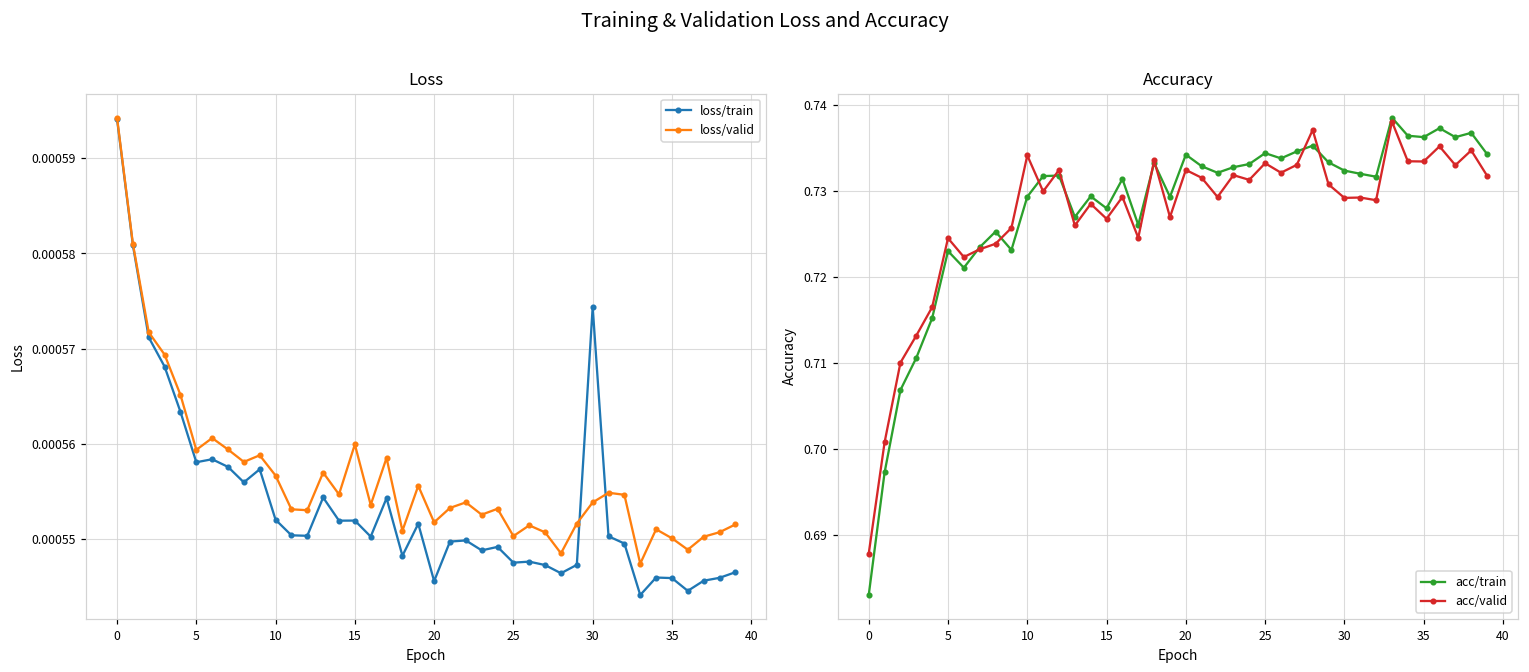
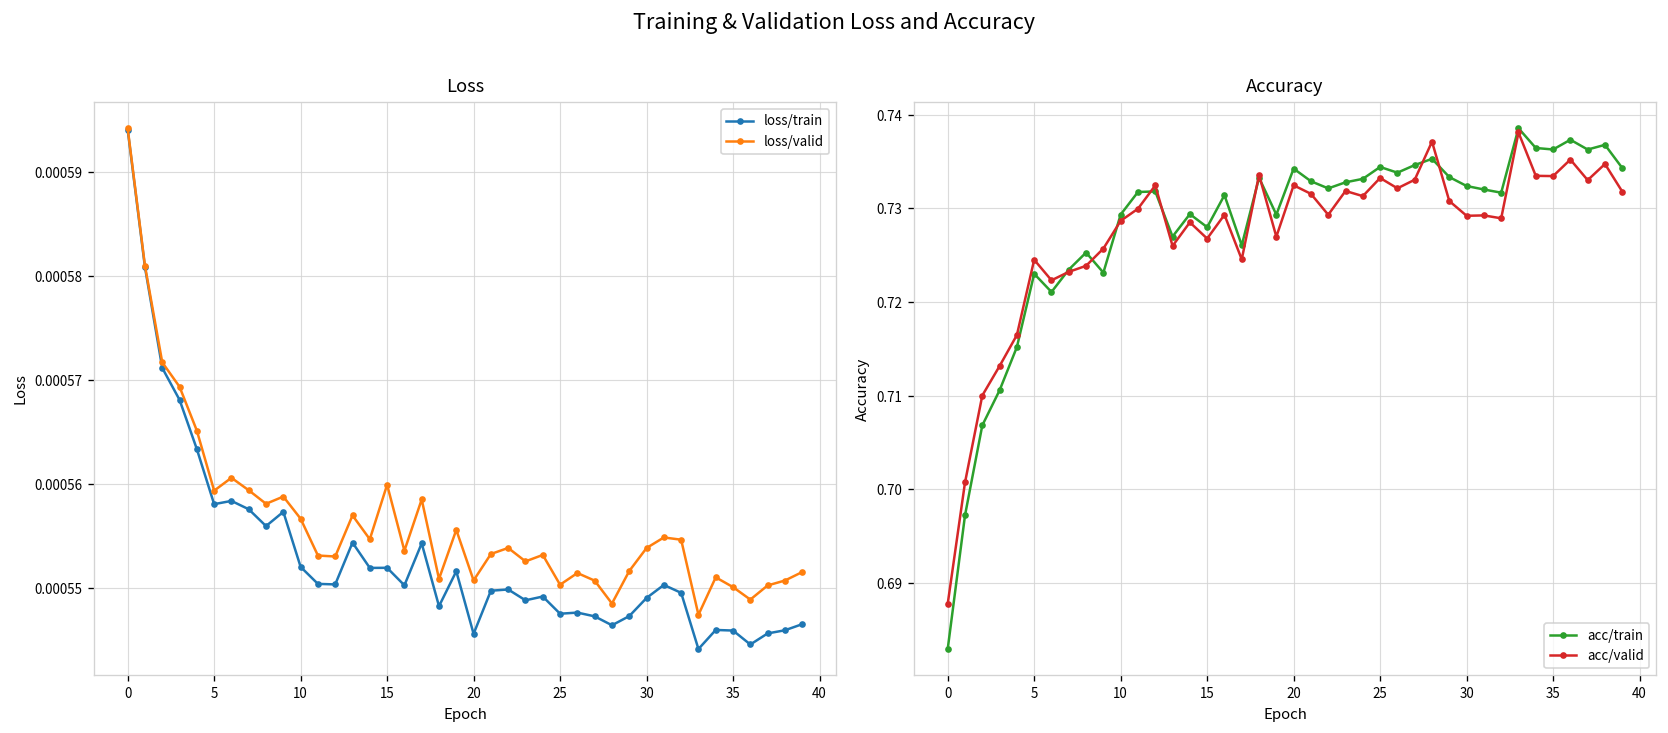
Loss, loss/valid, 20: 0.000552 -> 0.000551
Loss, loss/train, 30: 0.000574 -> 0.000549
Accuracy, acc/valid, 10: 0.734 -> 0.729
